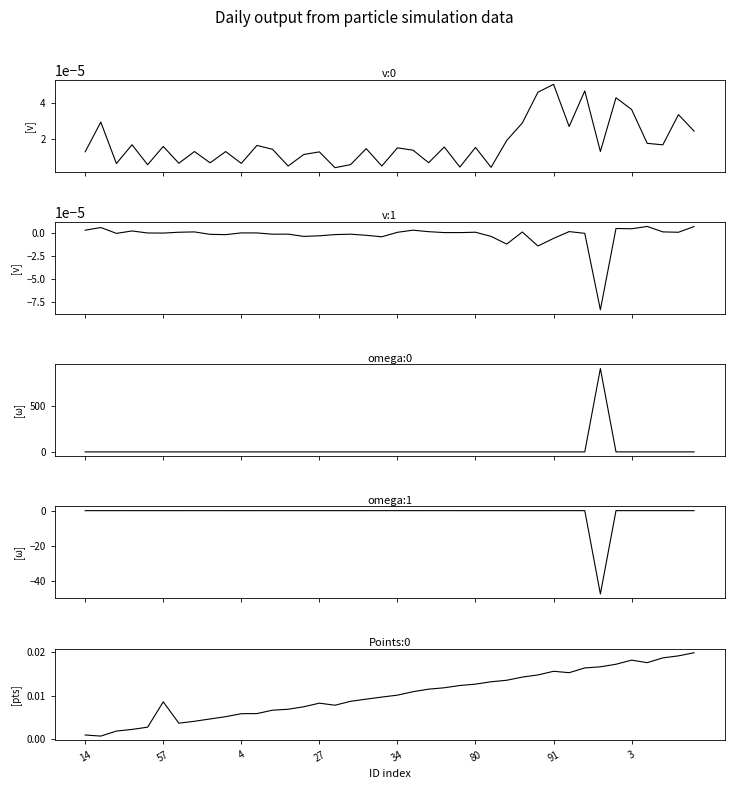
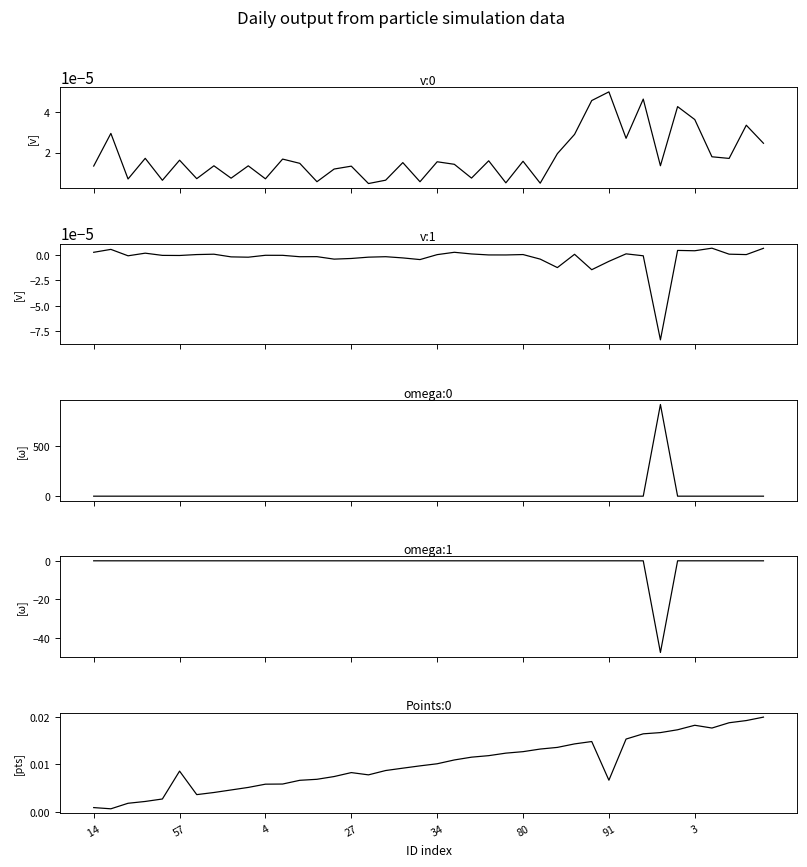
Points:0, 91: 0.016 -> 0.007
